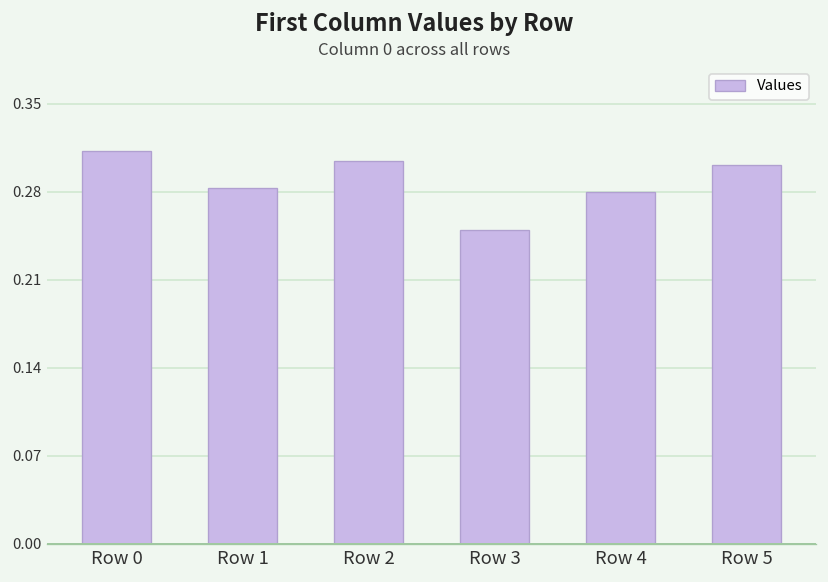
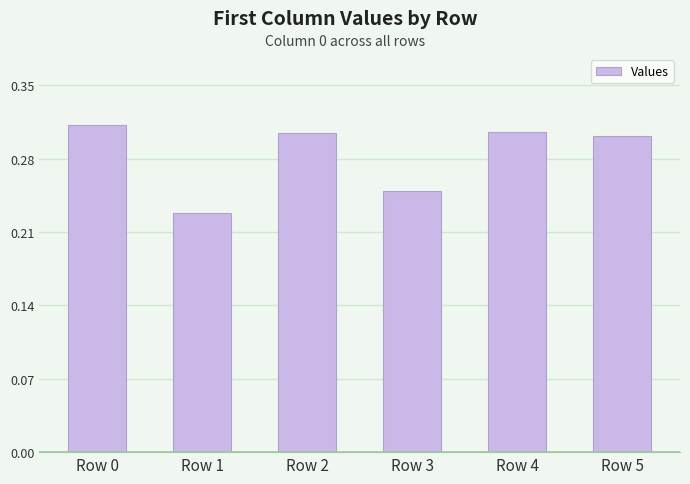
Row 1: 0.283 -> 0.229
Row 4: 0.279 -> 0.306
